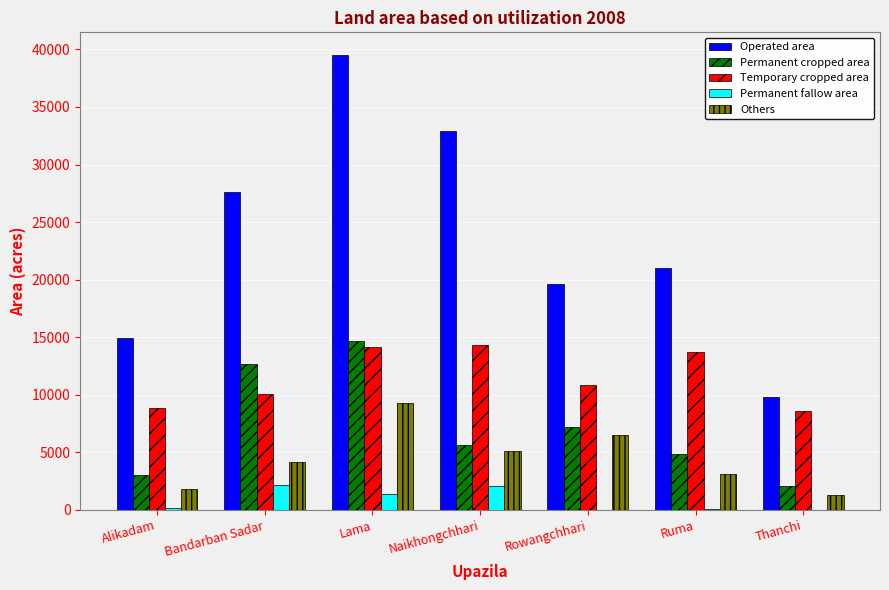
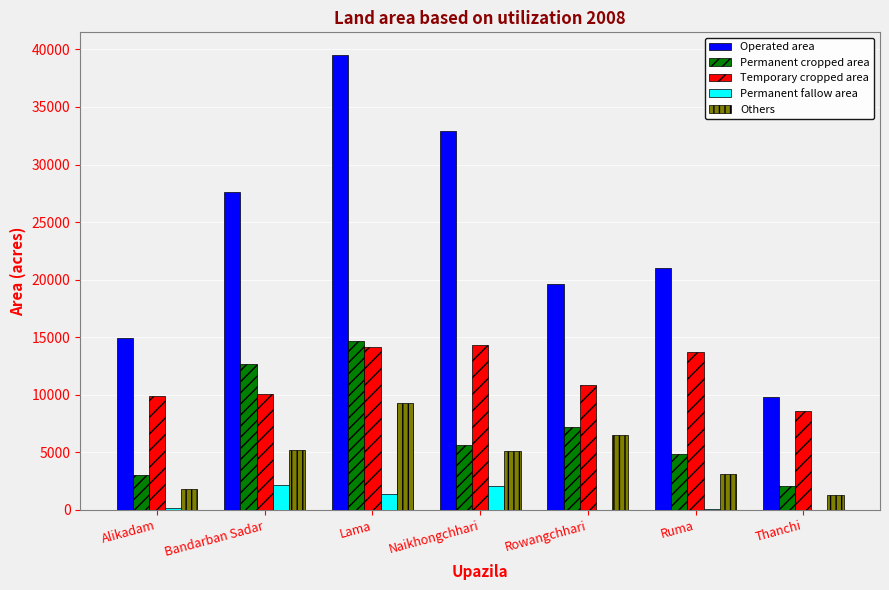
Temporary cropped area, Alikadam: 8800 -> 9900
Others, Bandarban Sadar: 4200 -> 5200
